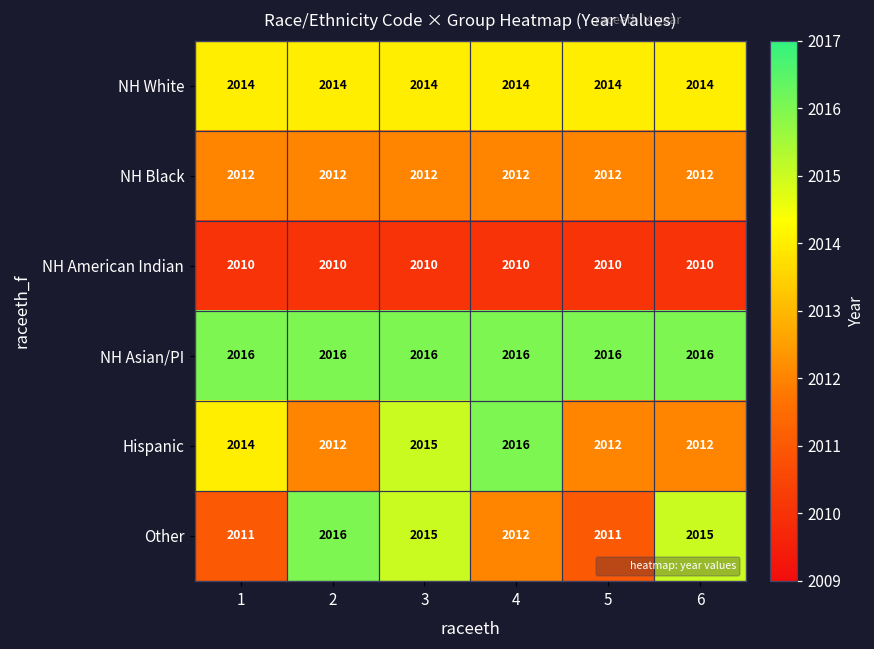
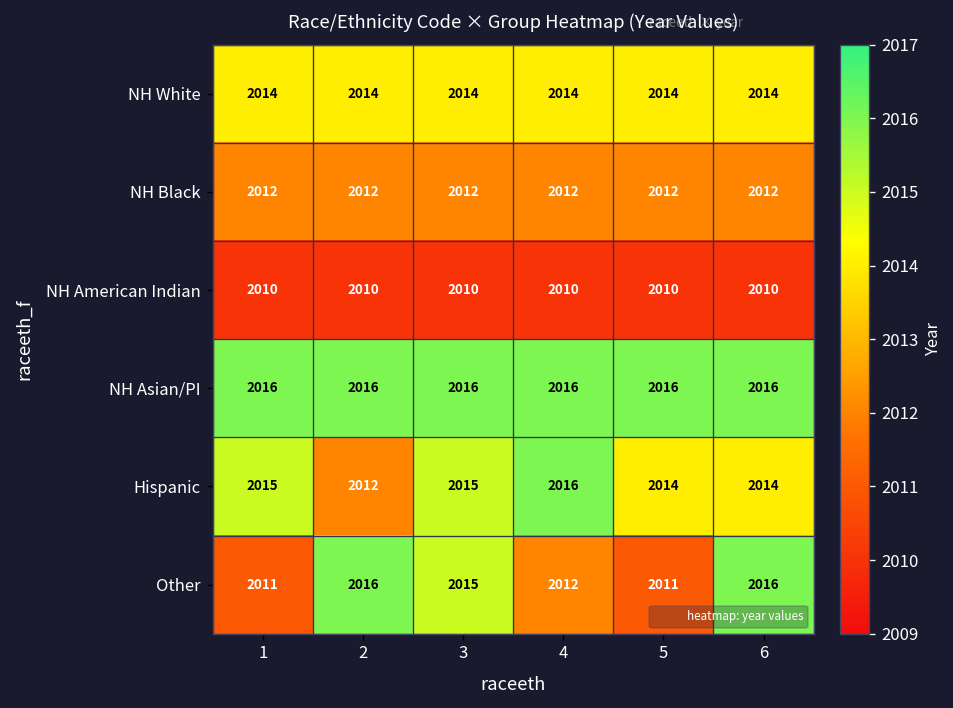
Hispanic, 1: 2014 -> 2015
Hispanic, 5: 2012 -> 2014
Hispanic, 6: 2012 -> 2014
Other, 6: 2015 -> 2016
